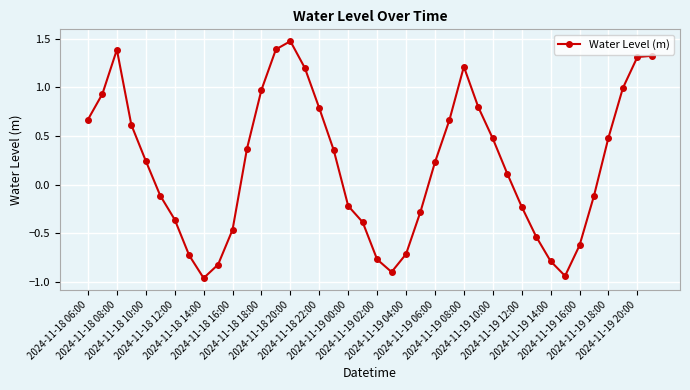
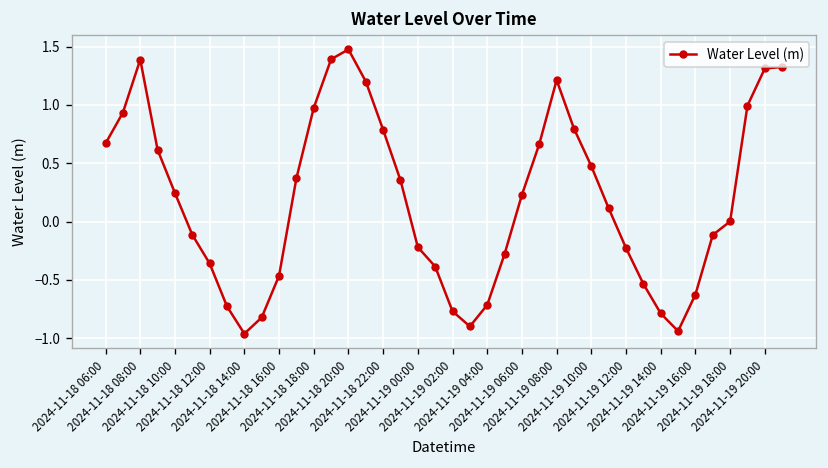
2024-11-19 18:00: 0.5 -> 0.0
